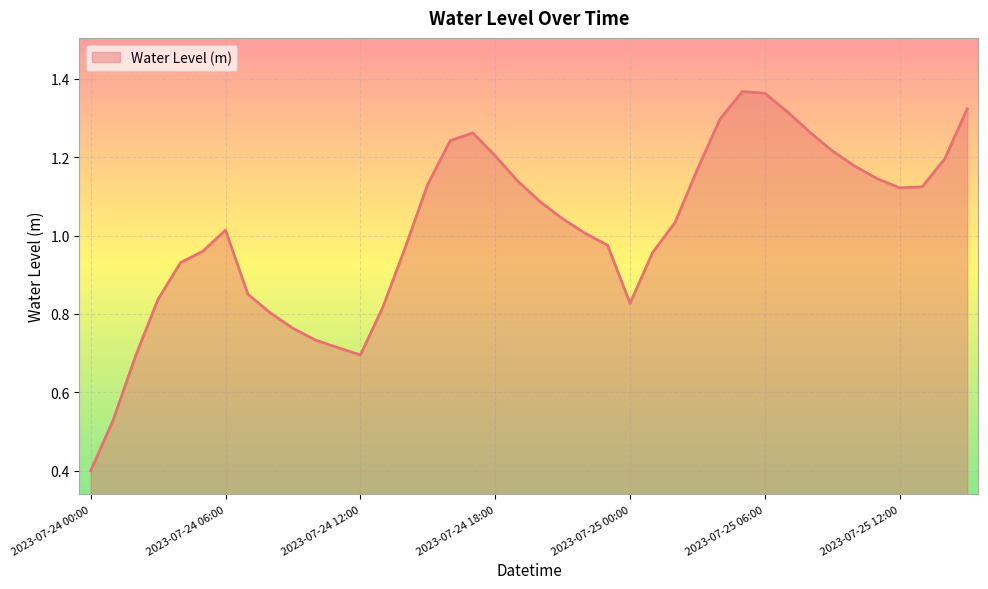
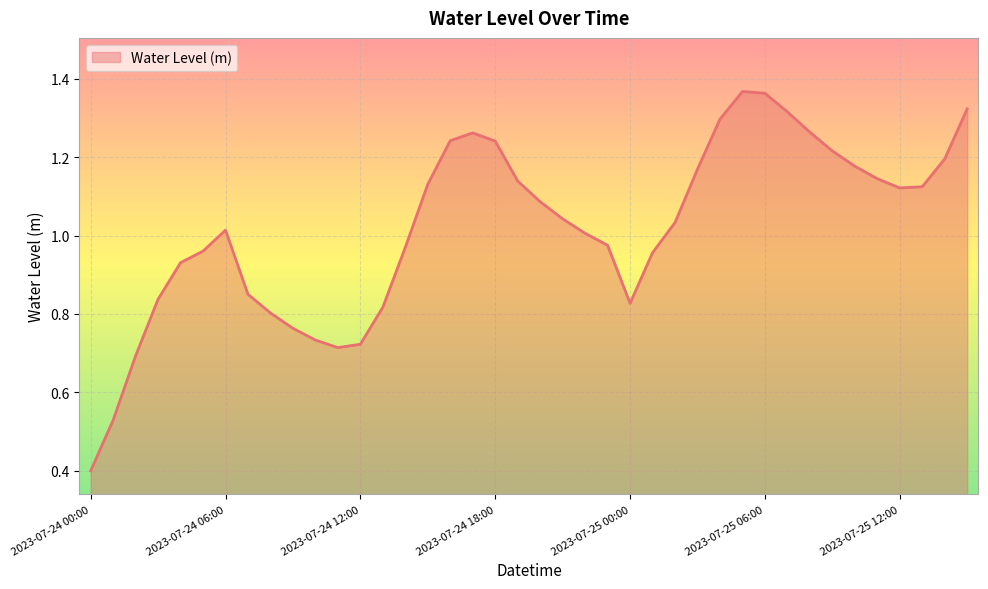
2023-07-24 12:00: 0.70 -> 0.72
2023-07-24 18:00: 1.20 -> 1.24
